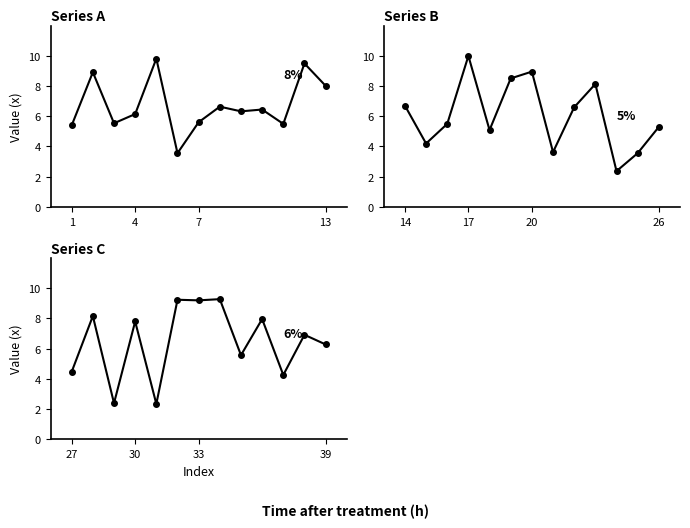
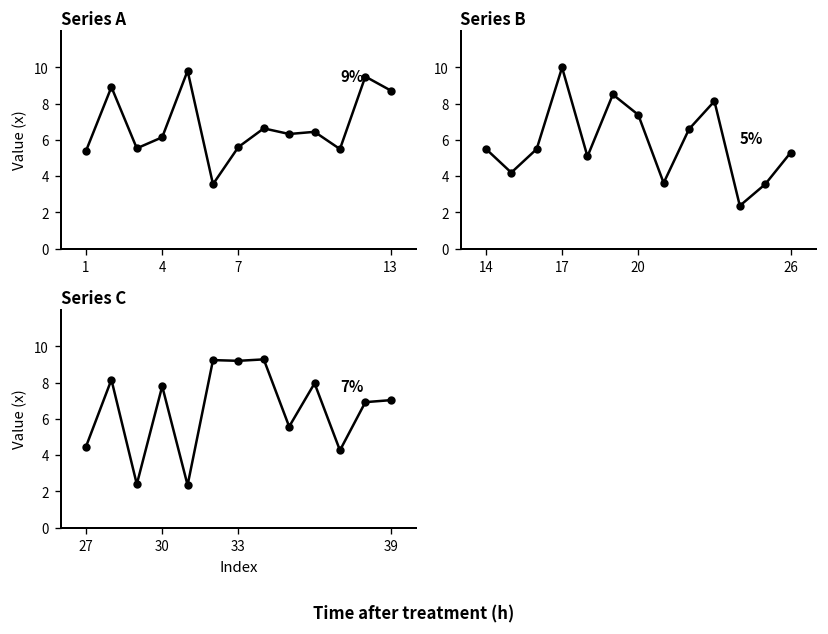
Series A, 13: 8% -> 9%
Series B, 14: 6.7 -> 5.5
Series B, 20: 9.0 -> 7.4
Series C, 39: 6% -> 7%
